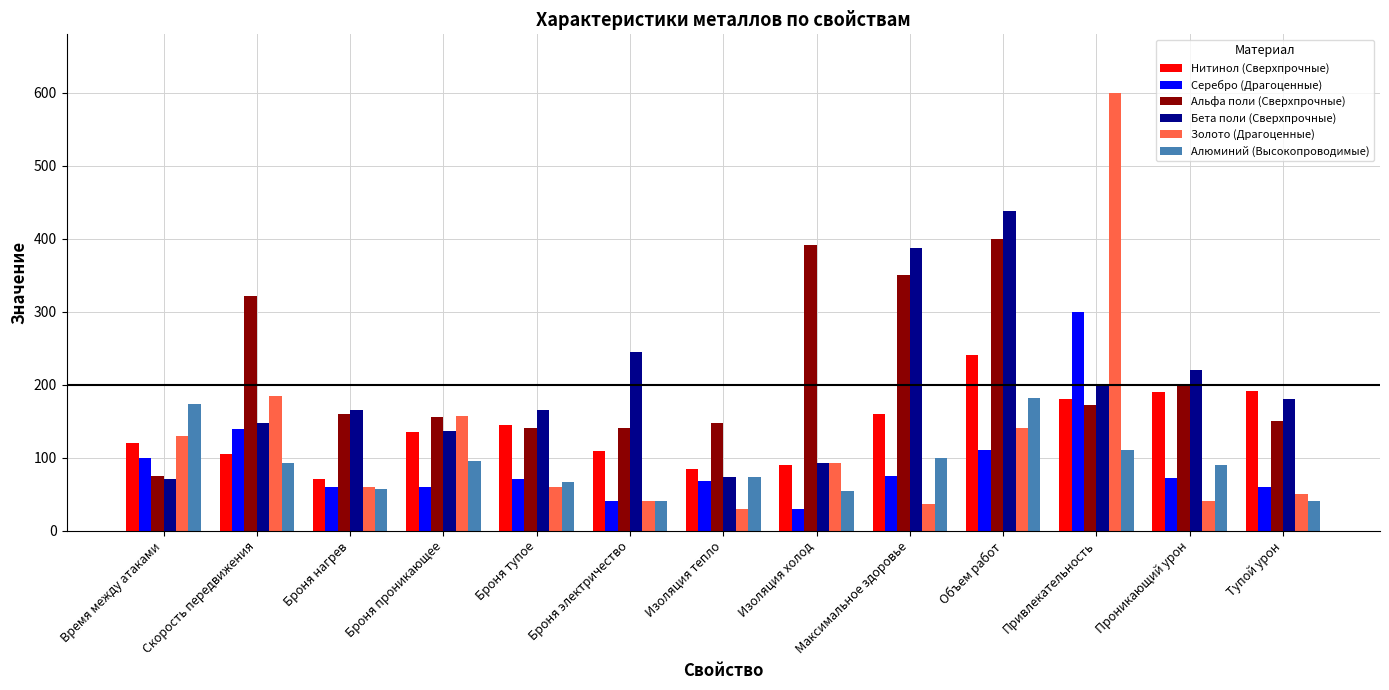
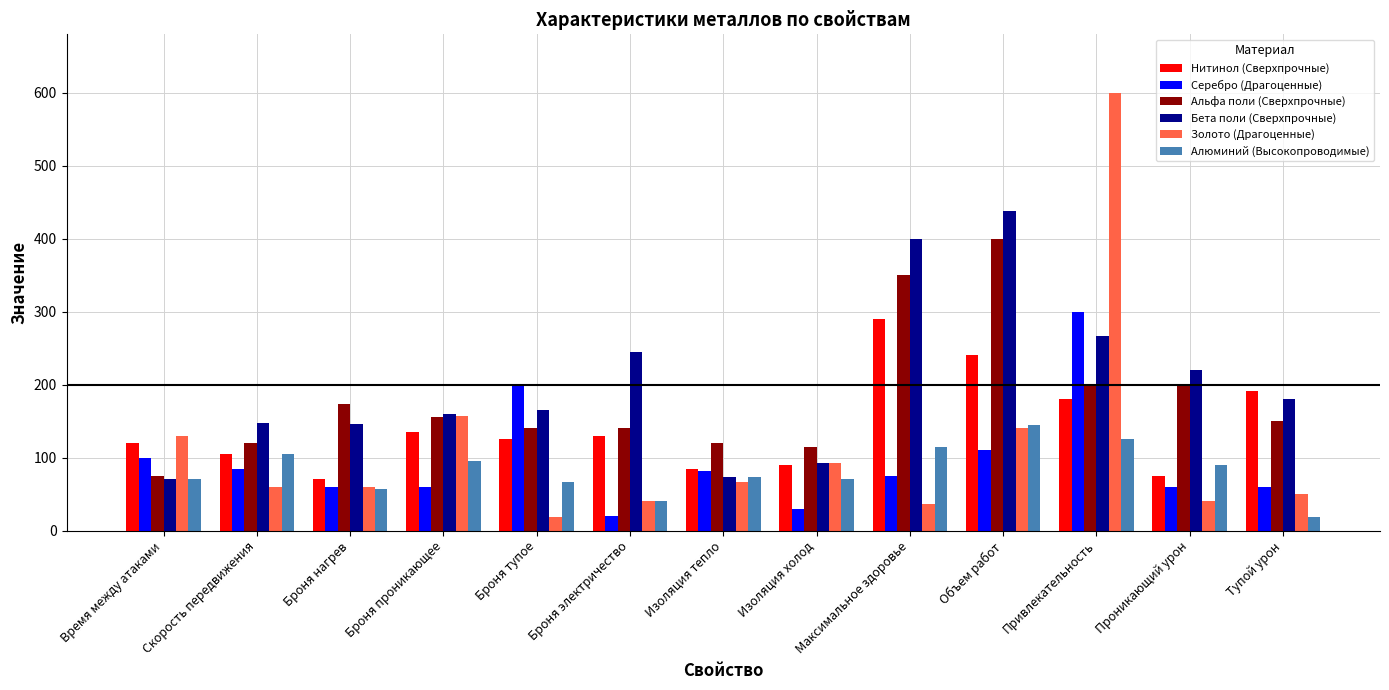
Алюминий (Высокопроводимые), Время между атаками: 170 -> 70
Серебро (Драгоценные), Скорость передвижения: 140 -> 90
Альфа поли (Сверхпрочные), Скорость передвижения: 320 -> 120
Золото (Драгоценные), Скорость передвижения: 180 -> 60
Алюминий (Высокопроводимые), Скорость передвижения: 90 -> 110
Альфа поли (Сверхпрочные), Броня нагрев: 160 -> 170
Бета поли (Сверхпрочные), Броня нагрев: 170 -> 150
Бета поли (Сверхпрочные), Броня проникающее: 140 -> 160
Нитинол (Сверхпрочные), Броня тупое: 150 -> 130
Серебро (Драгоценные), Броня тупое: 70 -> 200
Золото (Драгоценные), Броня тупое: 60 -> 20
Нитинол (Сверхпрочные), Броня электричество: 110 -> 130
Серебро (Драгоценные), Броня электричество: 40 -> 20
Серебро (Драгоценные), Изоляция тепло: 70 -> 80
Альфа поли (Сверхпрочные), Изоляция тепло: 150 -> 120
Золото (Драгоценные), Изоляция тепло: 30 -> 70
Альфа поли (Сверхпрочные), Изоляция холод: 390 -> 120
Алюминий (Высокопроводимые), Изоляция холод: 50 -> 70
Нитинол (Сверхпрочные), Максимальное здоровье: 160 -> 290
Бета поли (Сверхпрочные), Максимальное здоровье: 390 -> 400
Алюминий (Высокопроводимые), Максимальное здоровье: 100 -> 120
Алюминий (Высокопроводимые), Объем работ: 180 -> 150
Альфа поли (Сверхпрочные), Привлекательность: 170 -> 200
Бета поли (Сверхпрочные), Привлекательность: 200 -> 270
Алюминий (Высокопроводимые), Привлекательность: 110 -> 130
Нитинол (Сверхпрочные), Проникающий урон: 190 -> 80
Серебро (Драгоценные), Проникающий урон: 70 -> 60
Алюминий (Высокопроводимые), Тупой урон: 40 -> 20
